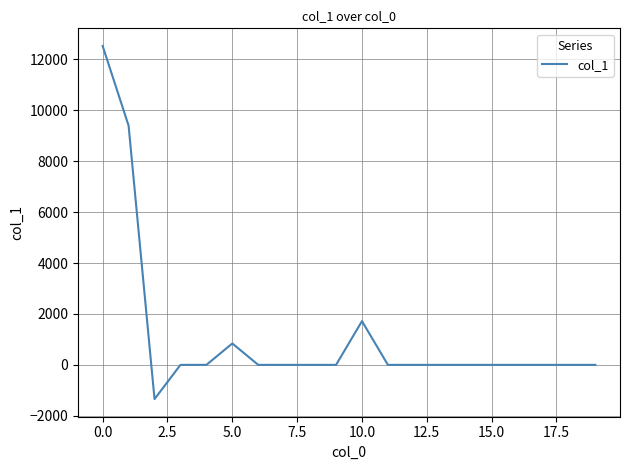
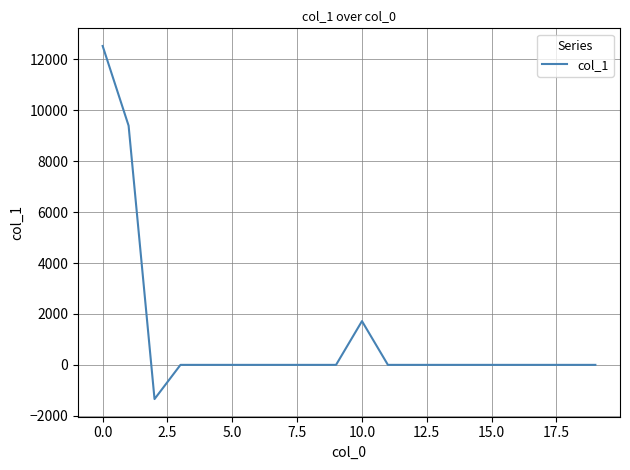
5.0: 800 -> 0
